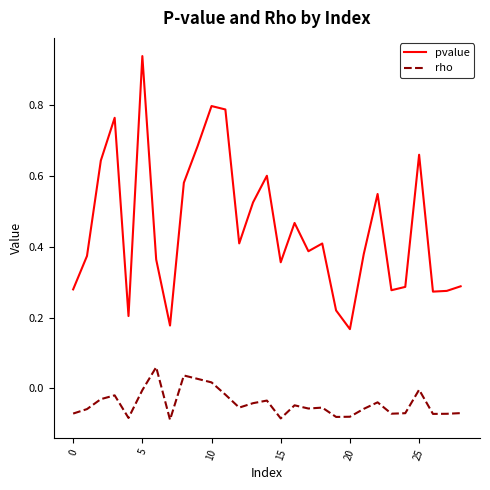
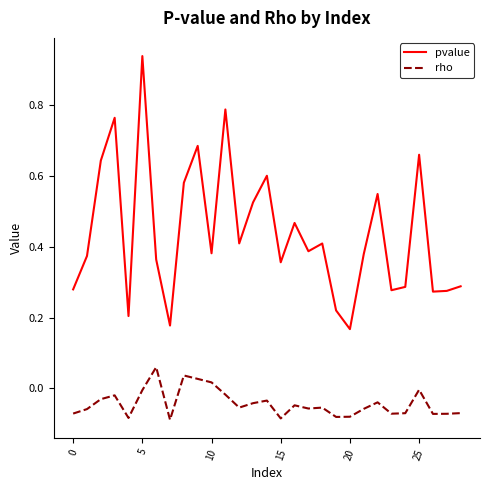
pvalue, 10: 0.80 -> 0.38
